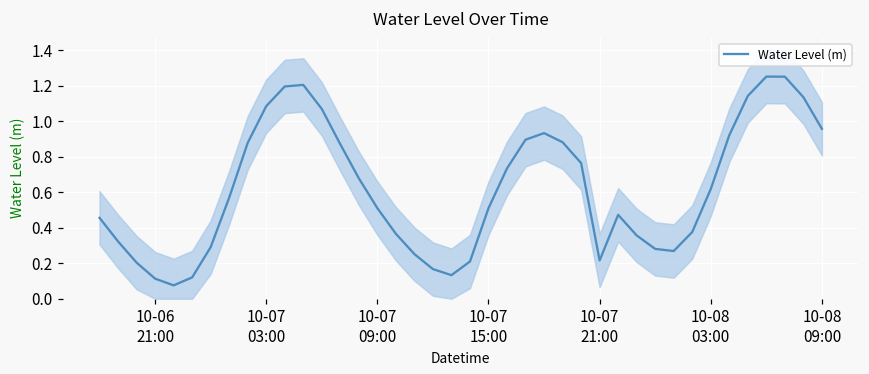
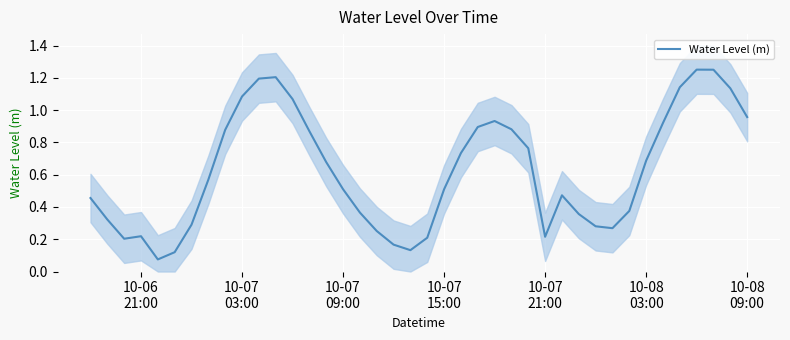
Water Level (m), 10-06 21:00: 0.11 -> 0.22
Water Level (m), 10-08 03:00: 0.62 -> 0.69
